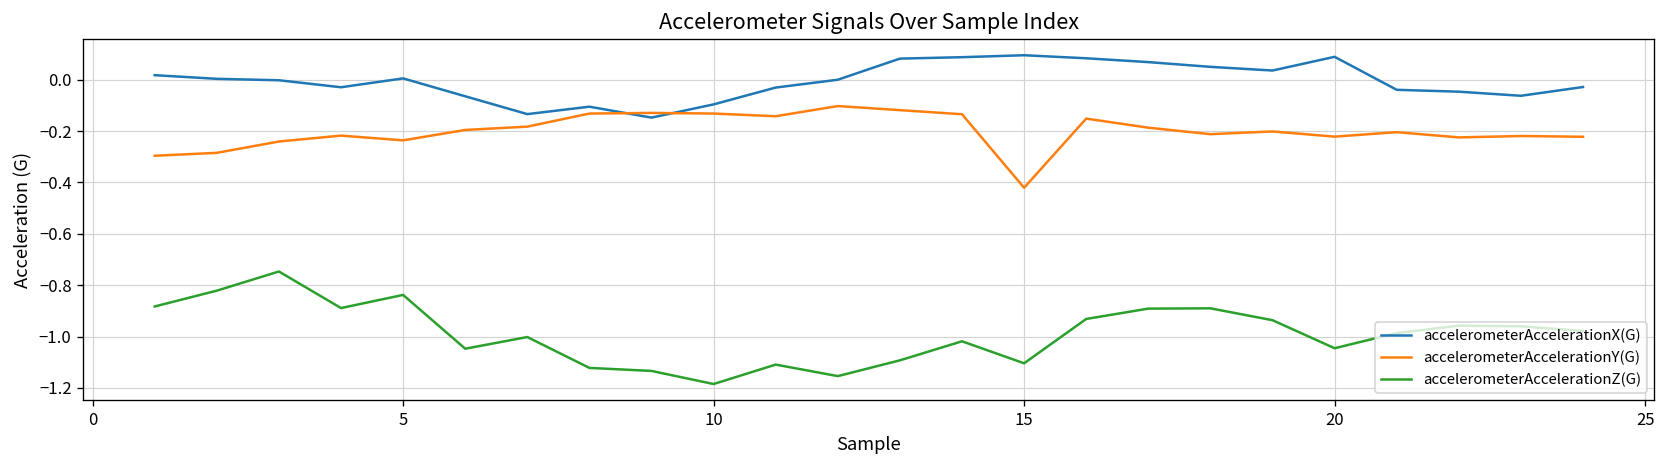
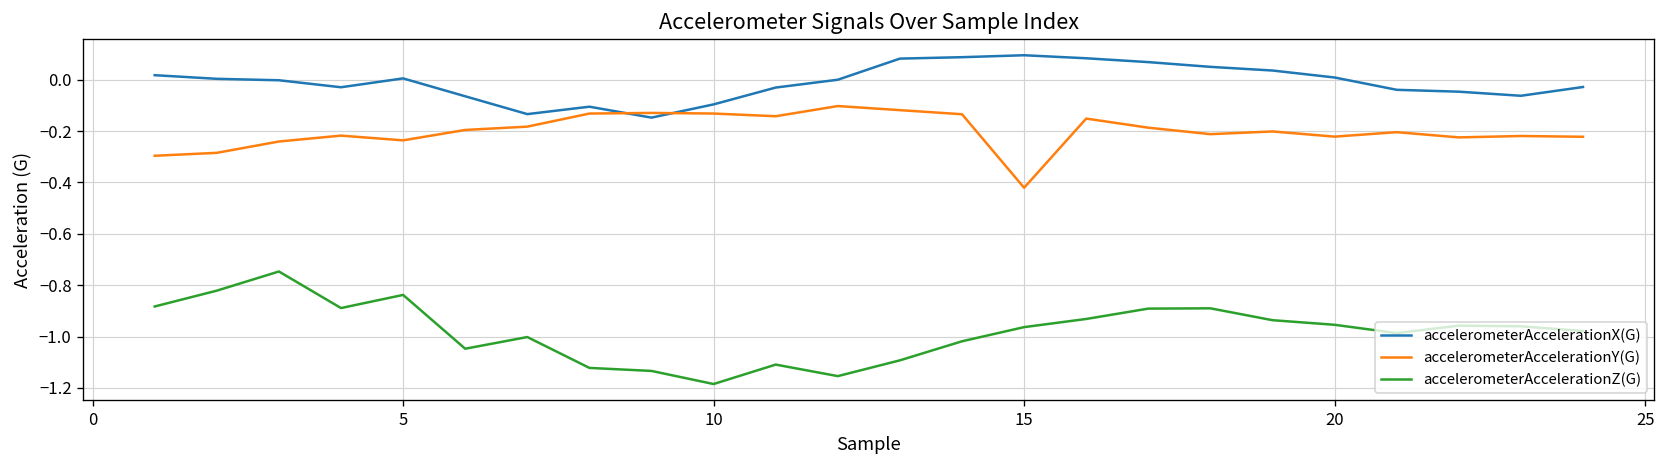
accelerometerAccelerationZ(G), 15: -1.10 -> -0.96
accelerometerAccelerationX(G), 20: 0.09 -> 0.01
accelerometerAccelerationZ(G), 20: -1.05 -> -0.95
